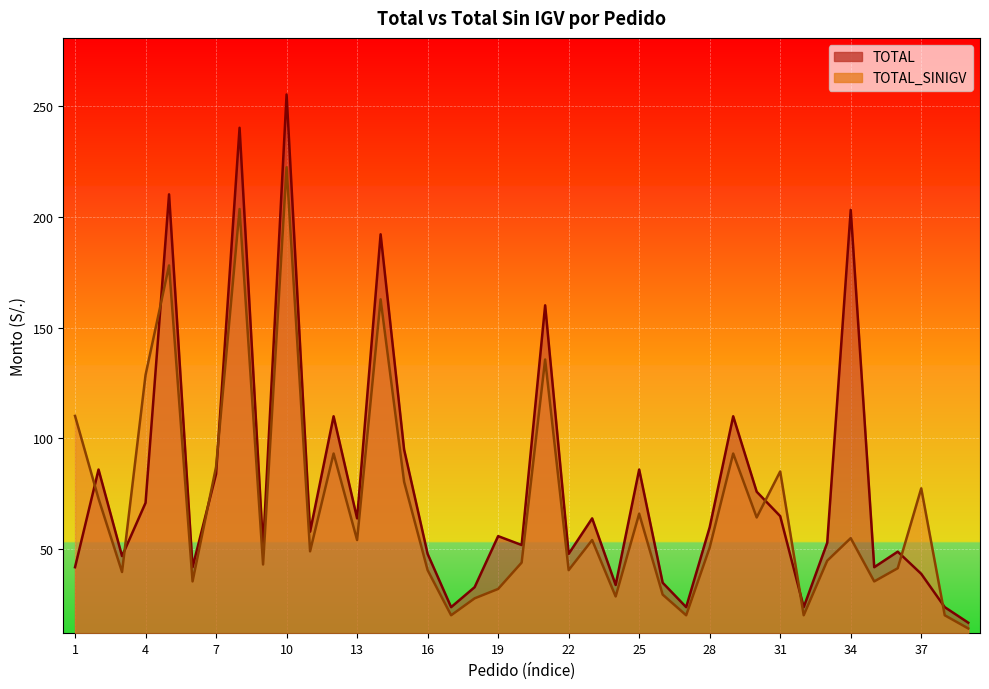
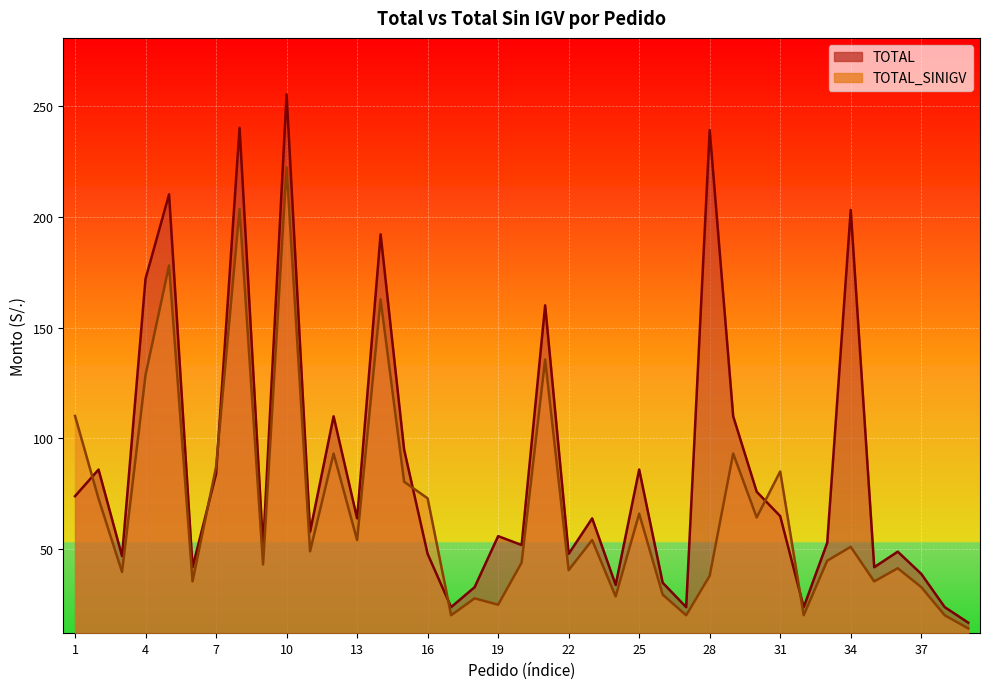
TOTAL, 1: 42 -> 74
TOTAL, 4: 71 -> 172
TOTAL_SINIGV, 16: 41 -> 73
TOTAL_SINIGV, 19: 32 -> 25
TOTAL, 28: 60 -> 239
TOTAL_SINIGV, 28: 51 -> 38
TOTAL_SINIGV, 34: 55 -> 51
TOTAL_SINIGV, 37: 78 -> 33
